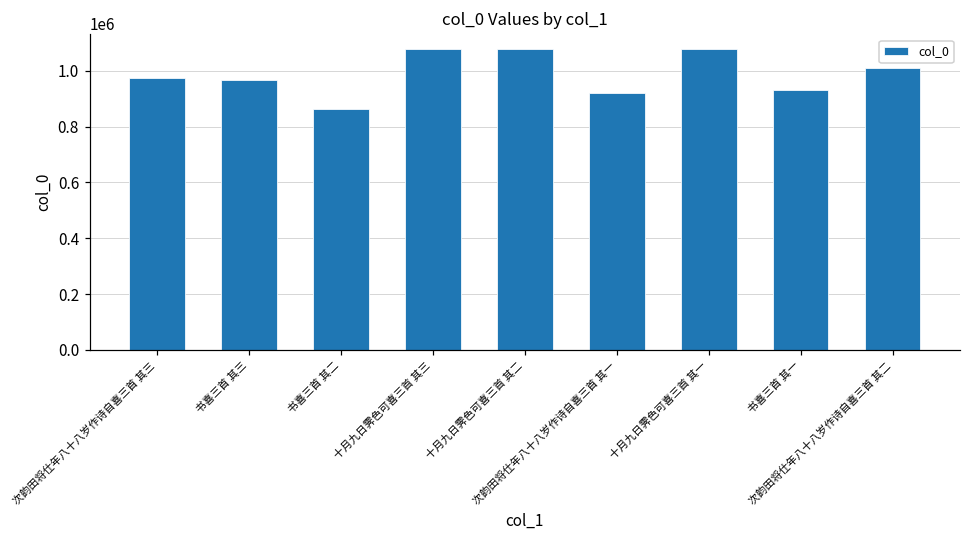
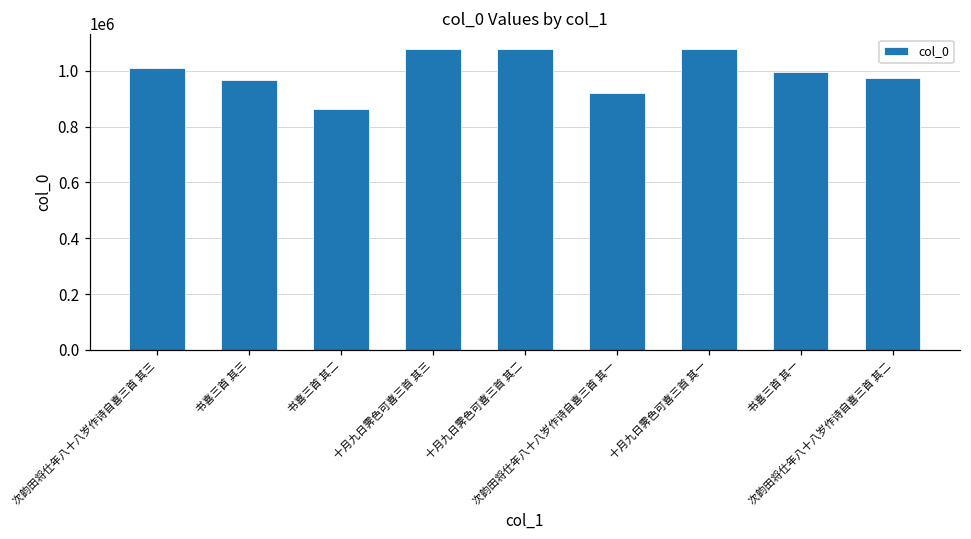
次韵田将仕年八十八岁作诗自喜三首 其三: 980000 -> 1010000
书喜三首 其一: 930000 -> 990000
次韵田将仕年八十八岁作诗自喜三首 其二: 1010000 -> 980000
